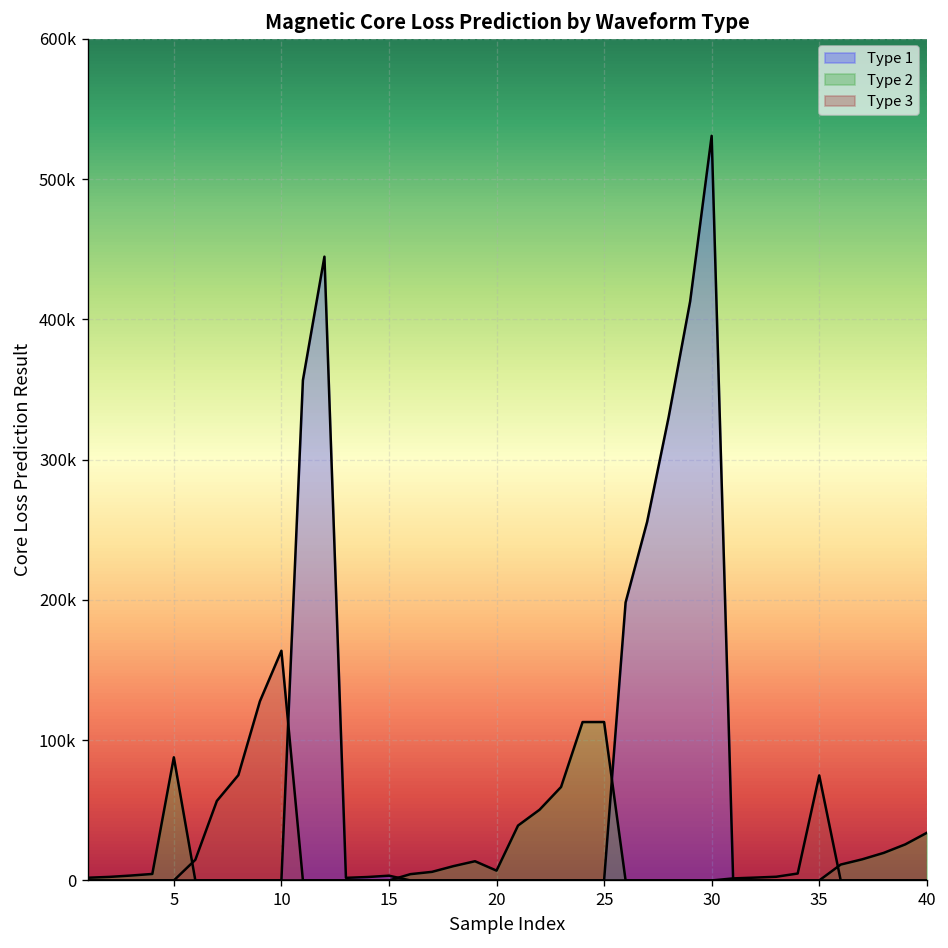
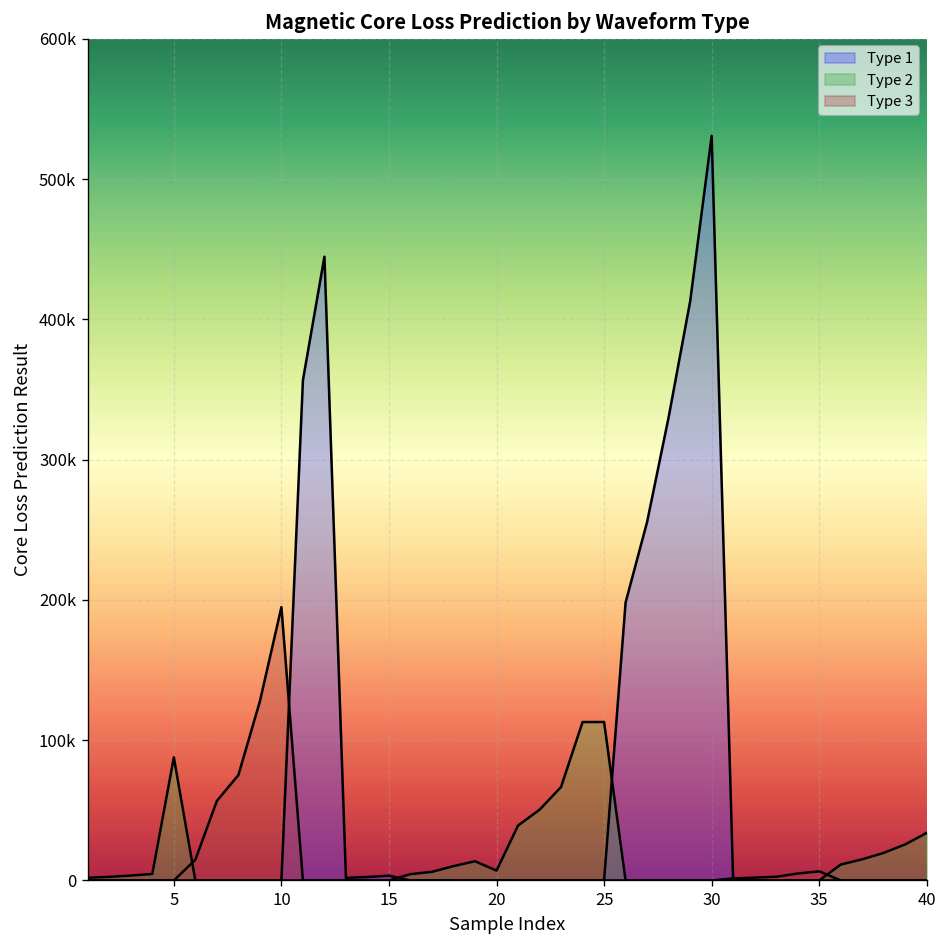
Type 3, 10: 164000 -> 195000
Type 3, 35: 75000 -> 7000
